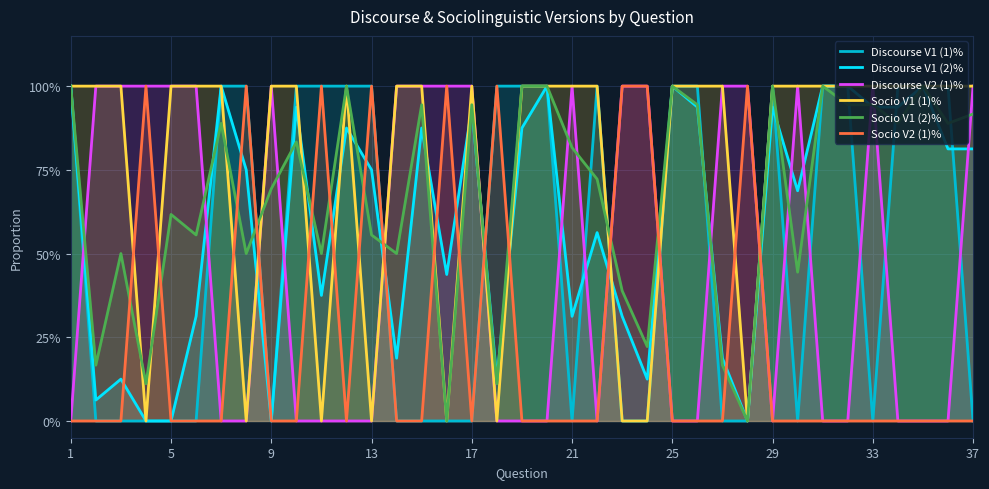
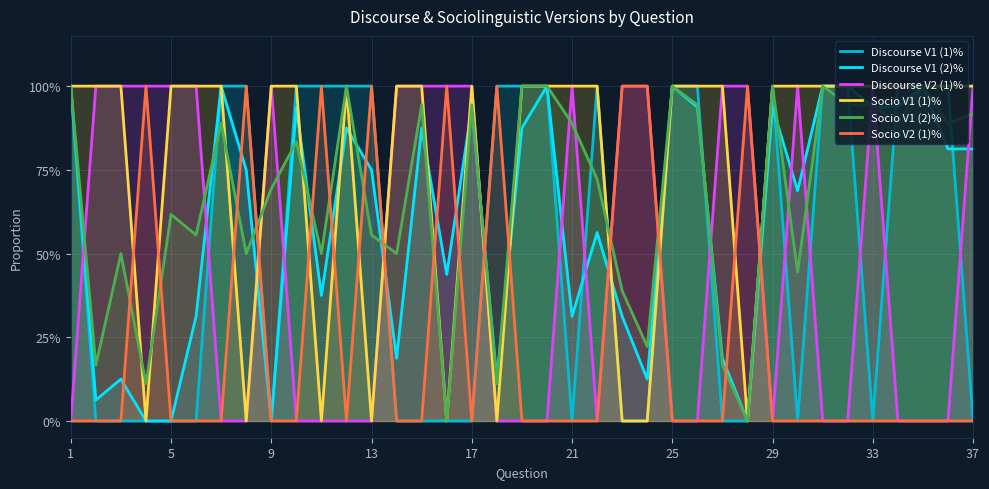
Socio V1 (2)%, 21: 82% -> 89%
